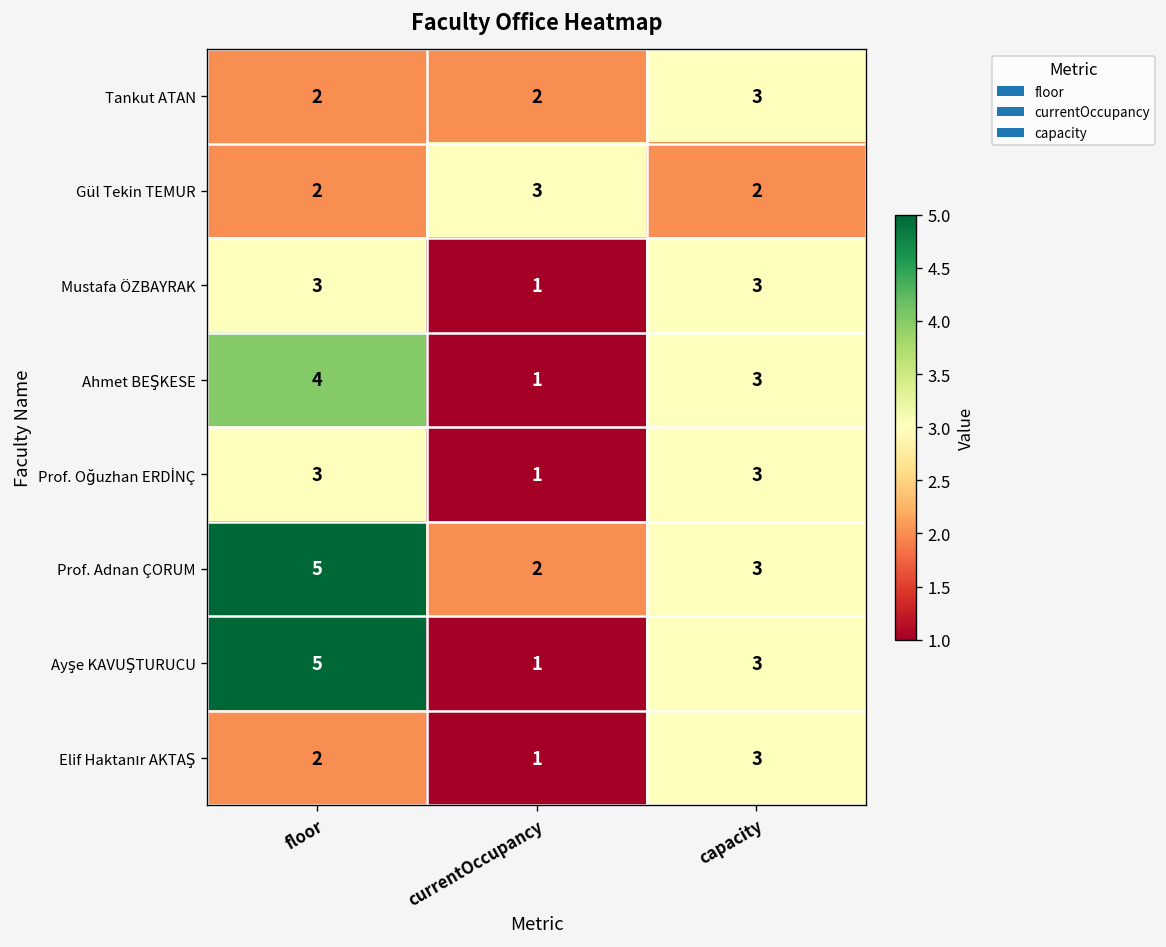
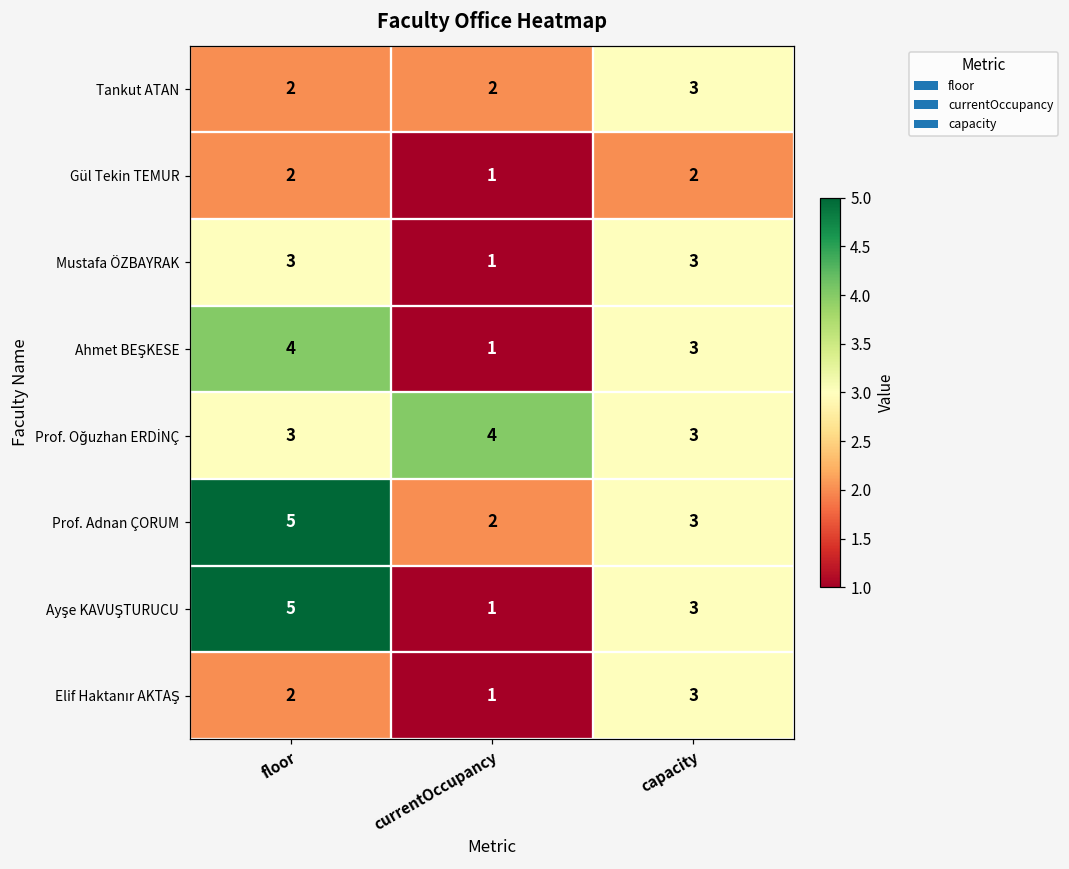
Gül Tekin TEMUR, currentOccupancy: 3 -> 1
Prof. Oğuzhan ERDİNÇ, currentOccupancy: 1 -> 4
